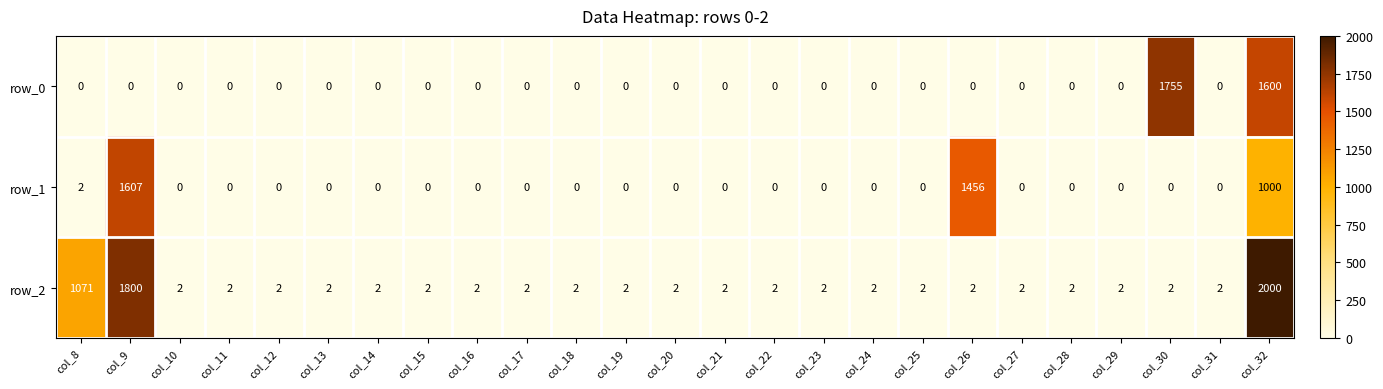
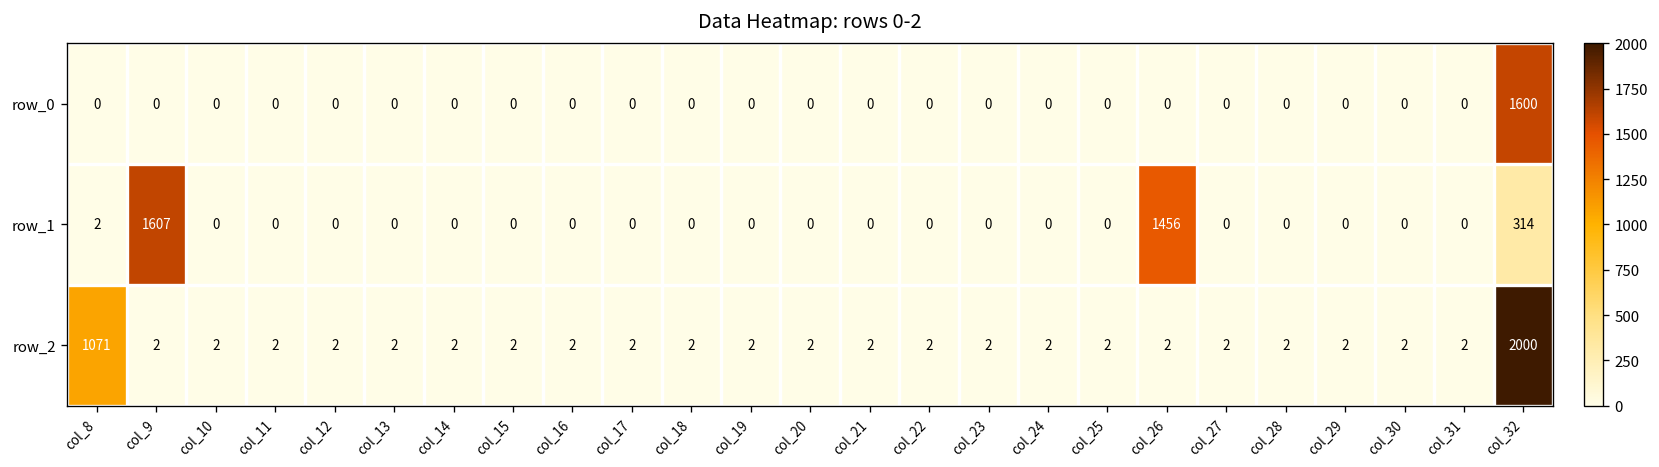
row_0, col_30: 1755 -> 0
row_1, col_32: 1000 -> 314
row_2, col_9: 1800 -> 2
